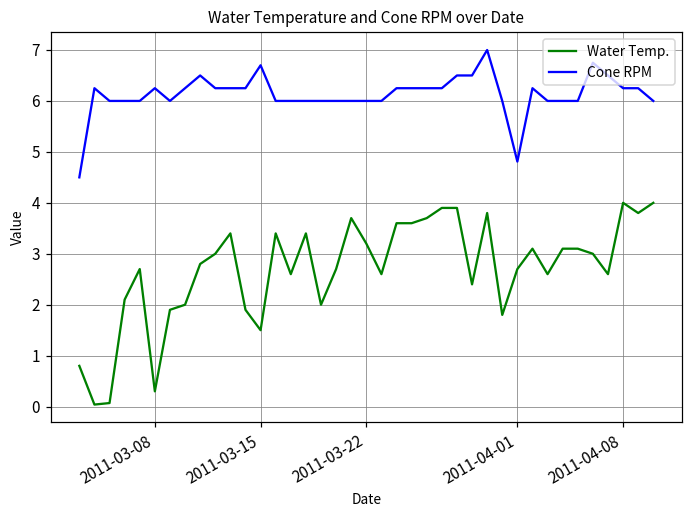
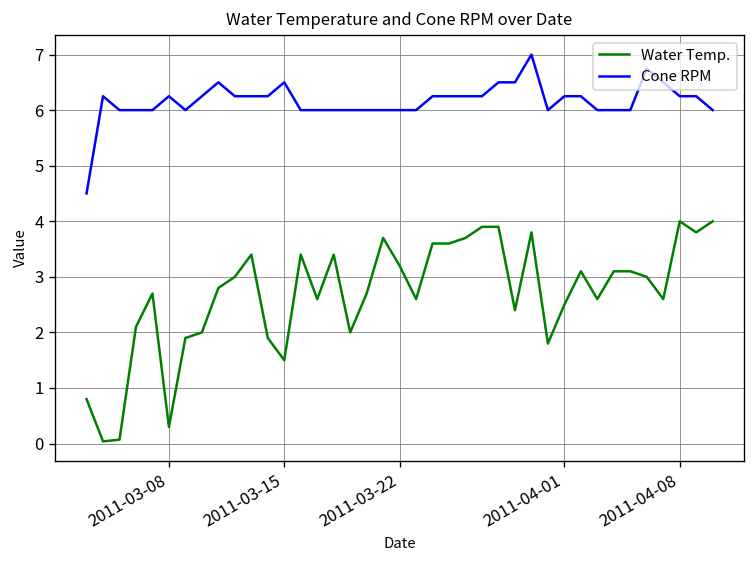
Cone RPM, 2011-03-15: 6.7 -> 6.5
Water Temp., 2011-04-01: 2.7 -> 2.5
Cone RPM, 2011-04-01: 4.8 -> 6.3
